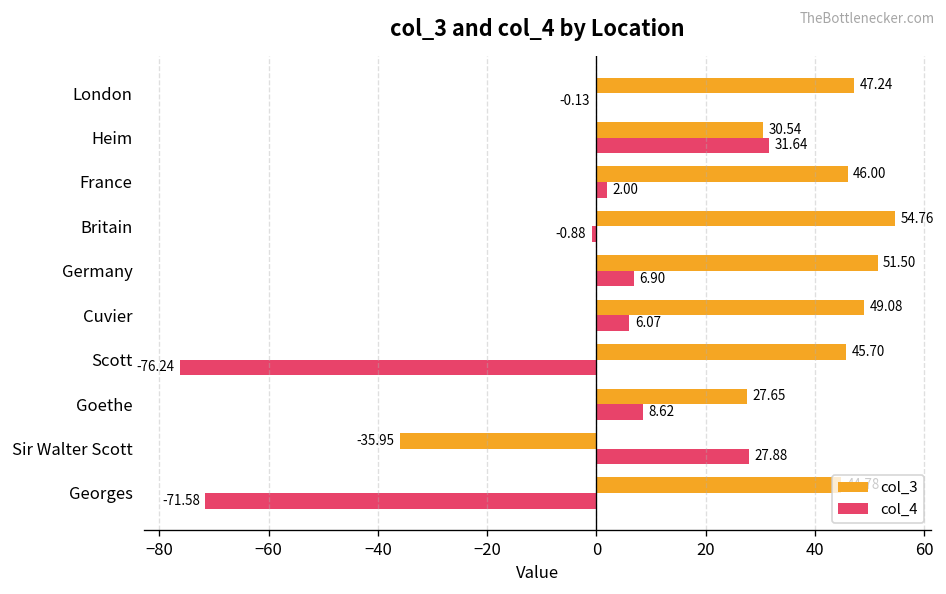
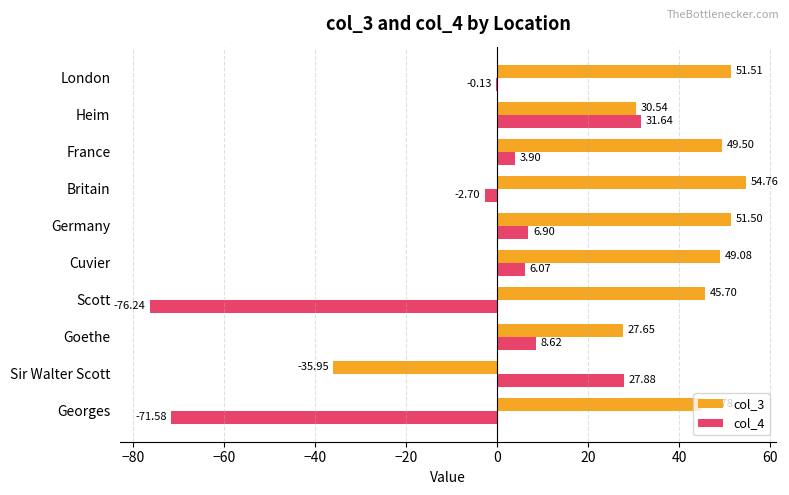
col_3, London: 47.24 -> 51.51
col_3, France: 46.00 -> 49.50
col_4, France: 2.00 -> 3.90
col_4, Britain: -0.88 -> -2.70
